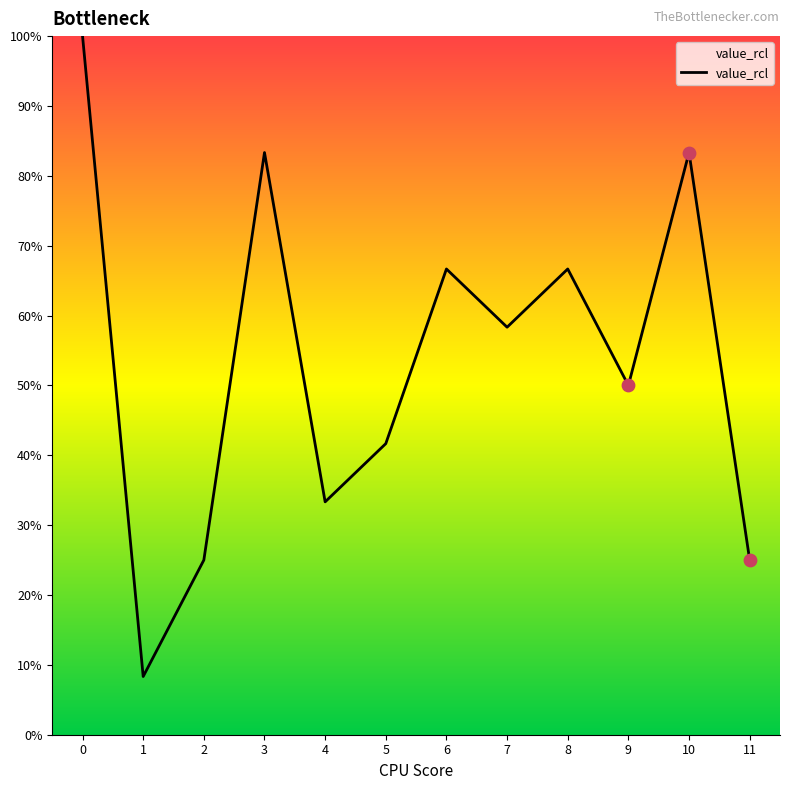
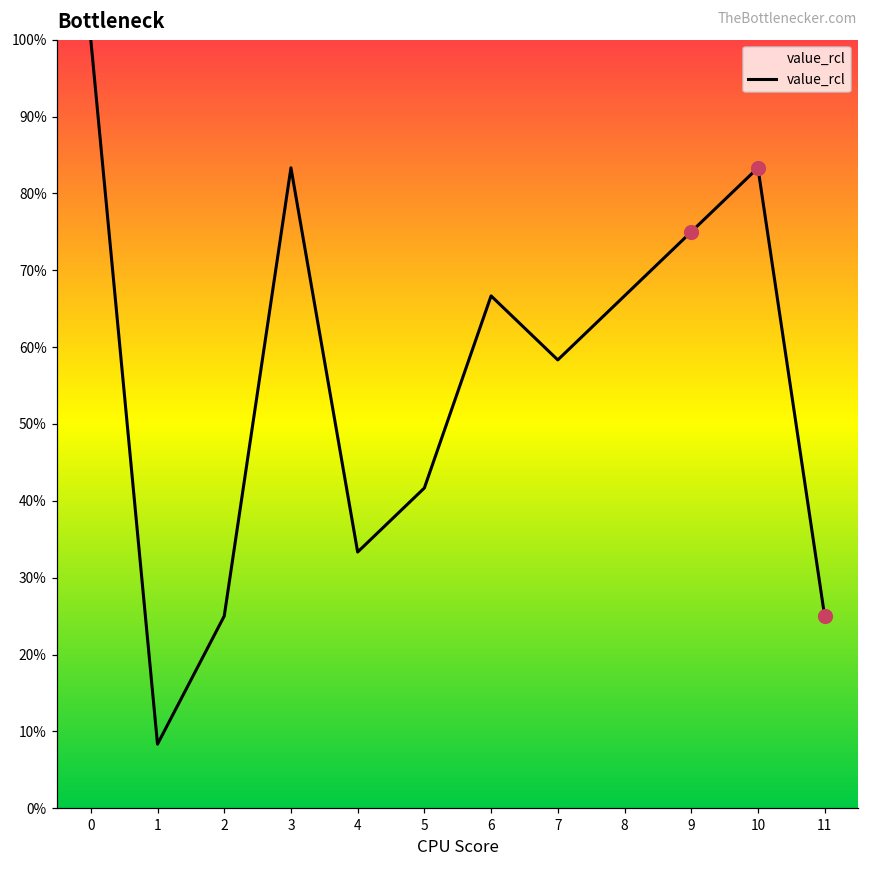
value_rcl, 9: 50% -> 75%
